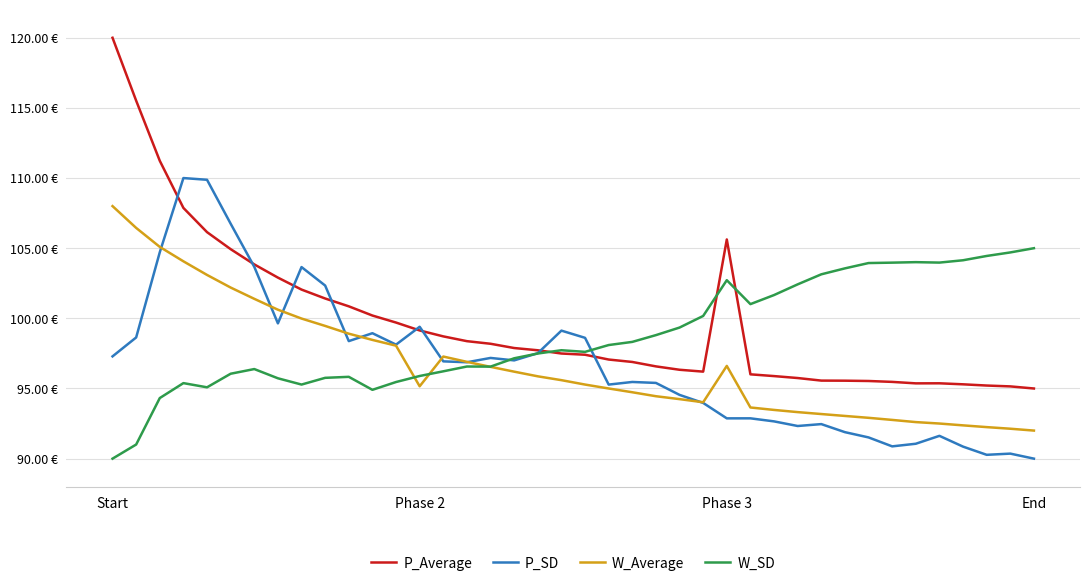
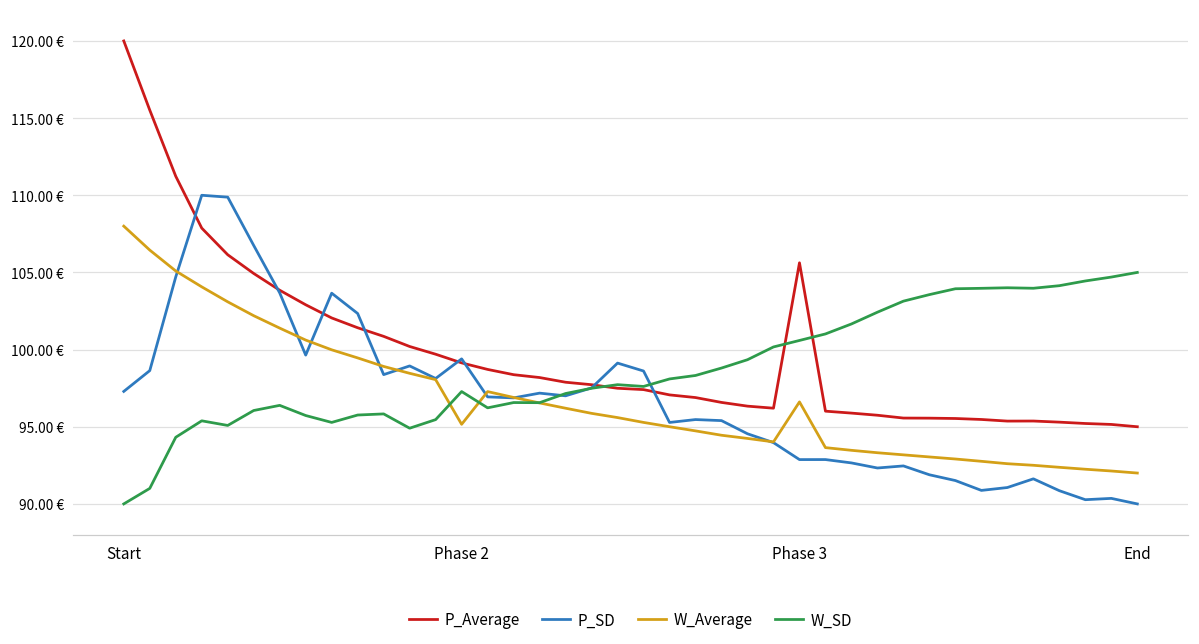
W_SD, Phase 2: 95.9 € -> 97.3 €
W_SD, Phase 3: 102.7 € -> 100.6 €
